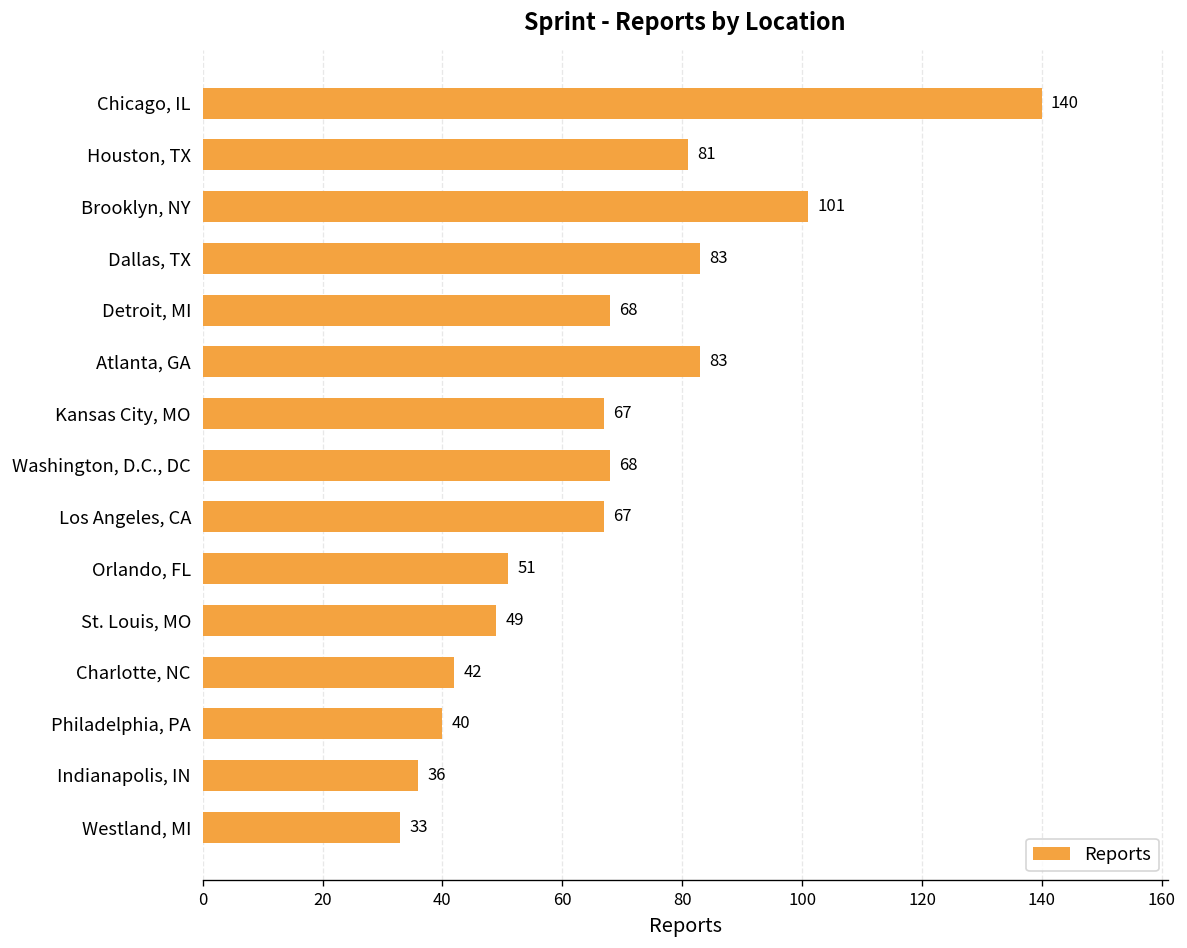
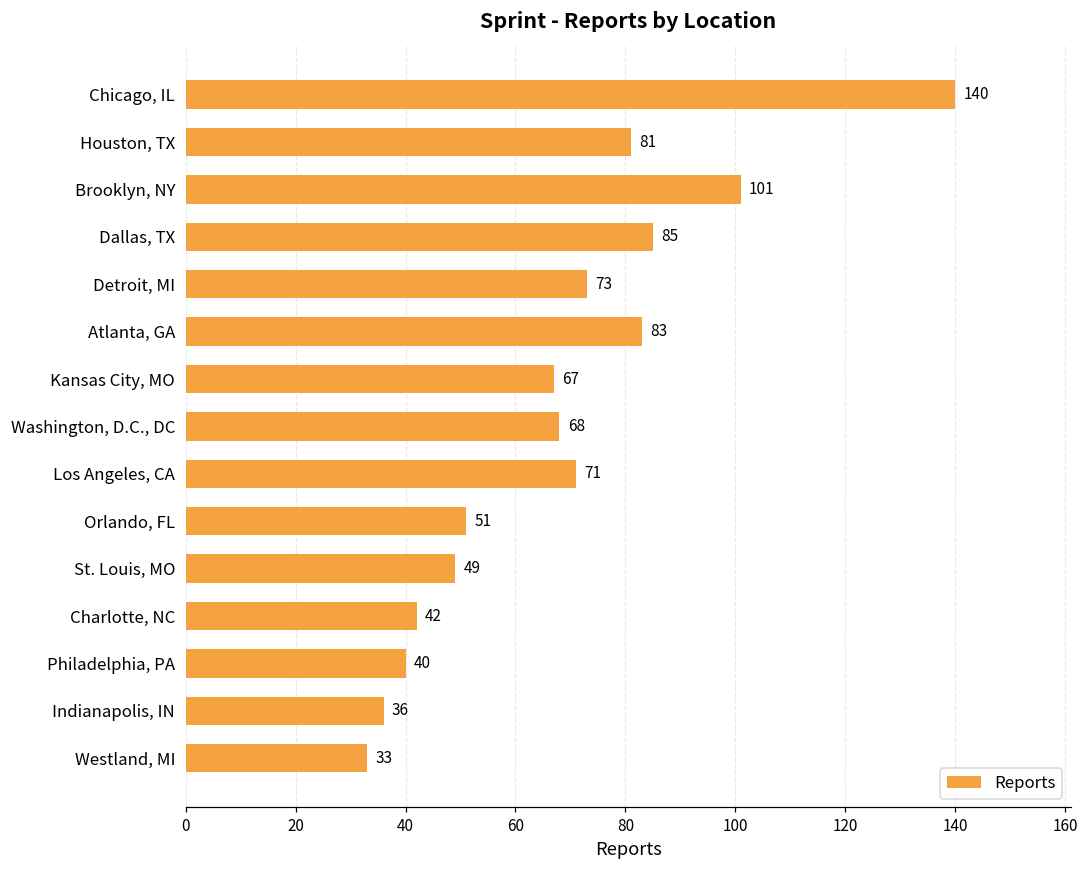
Dallas, TX: 83 -> 85
Detroit, MI: 68 -> 73
Los Angeles, CA: 67 -> 71
